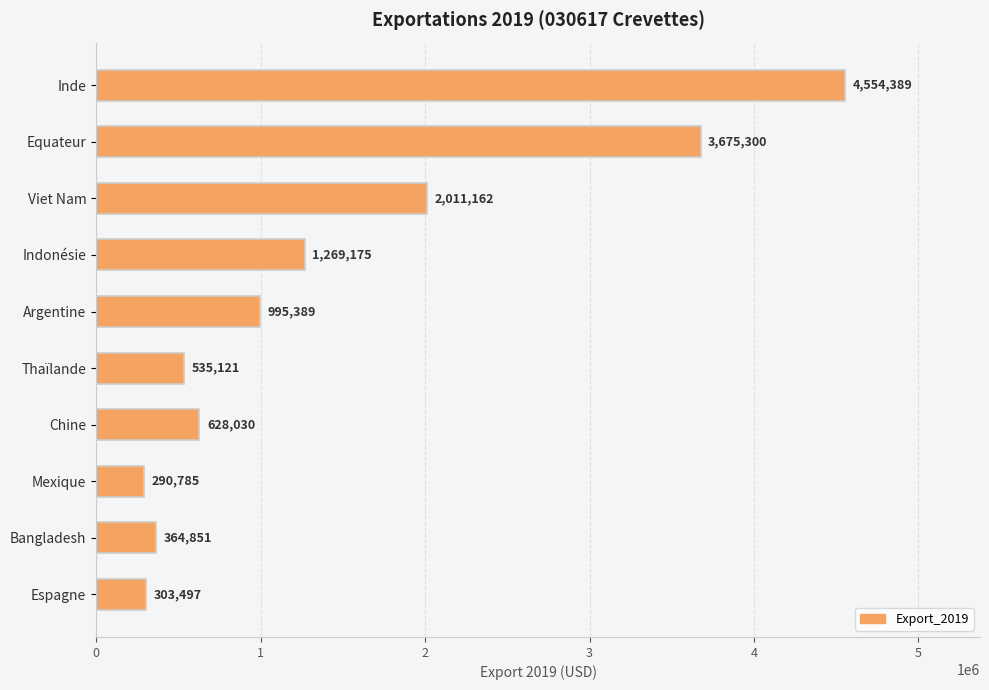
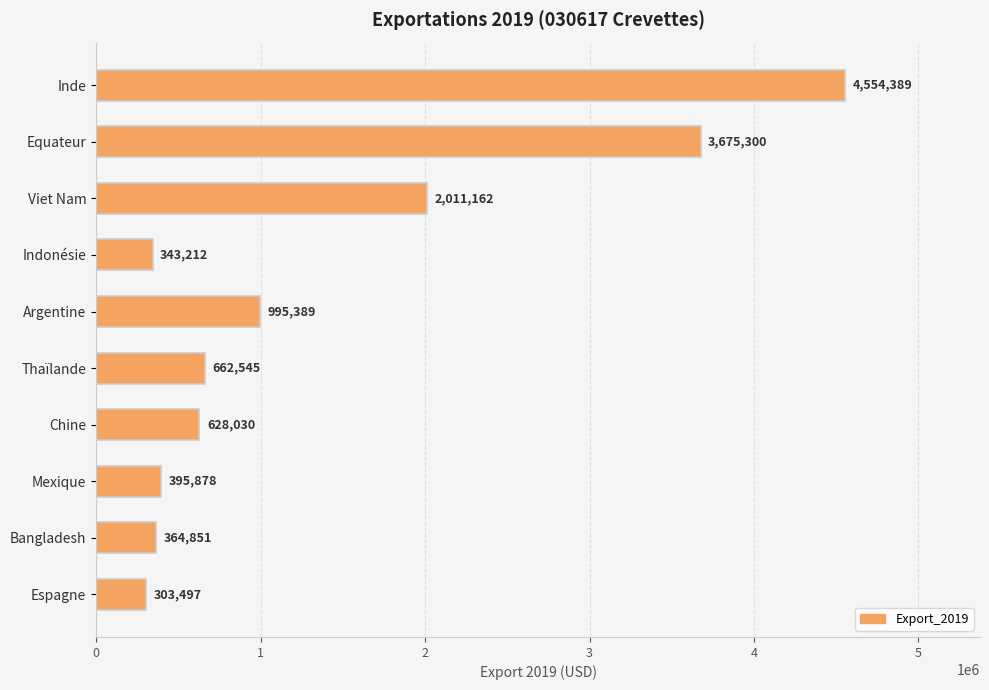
Indonésie: 1,269,175 -> 343,212
Thaïlande: 535,121 -> 662,545
Mexique: 290,785 -> 395,878
